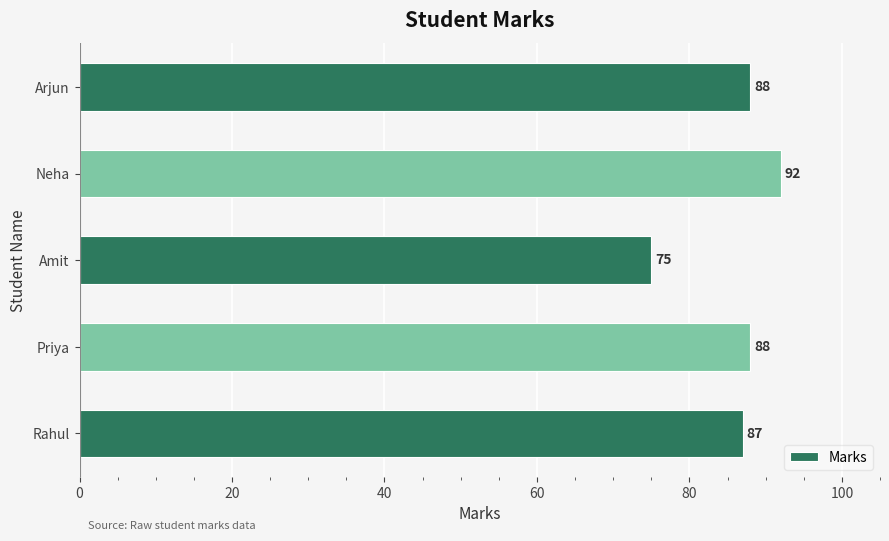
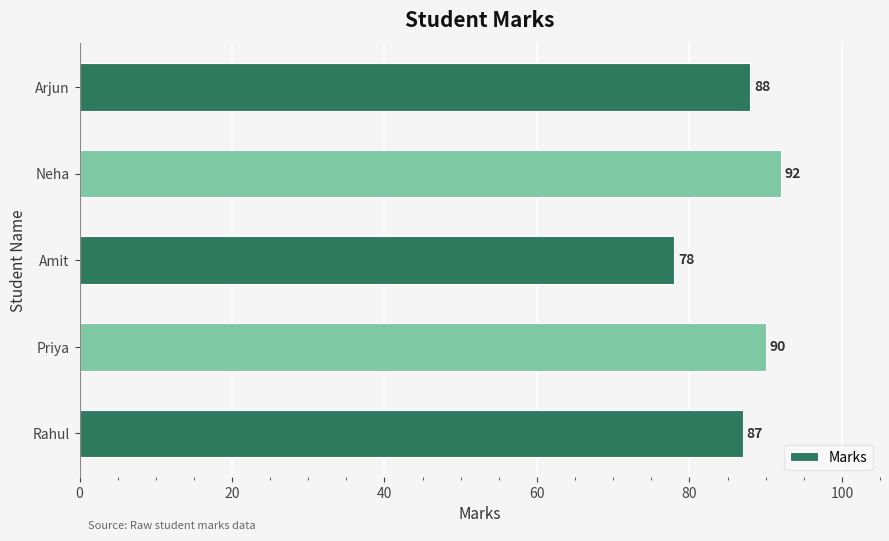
Amit: 75 -> 78
Priya: 88 -> 90
